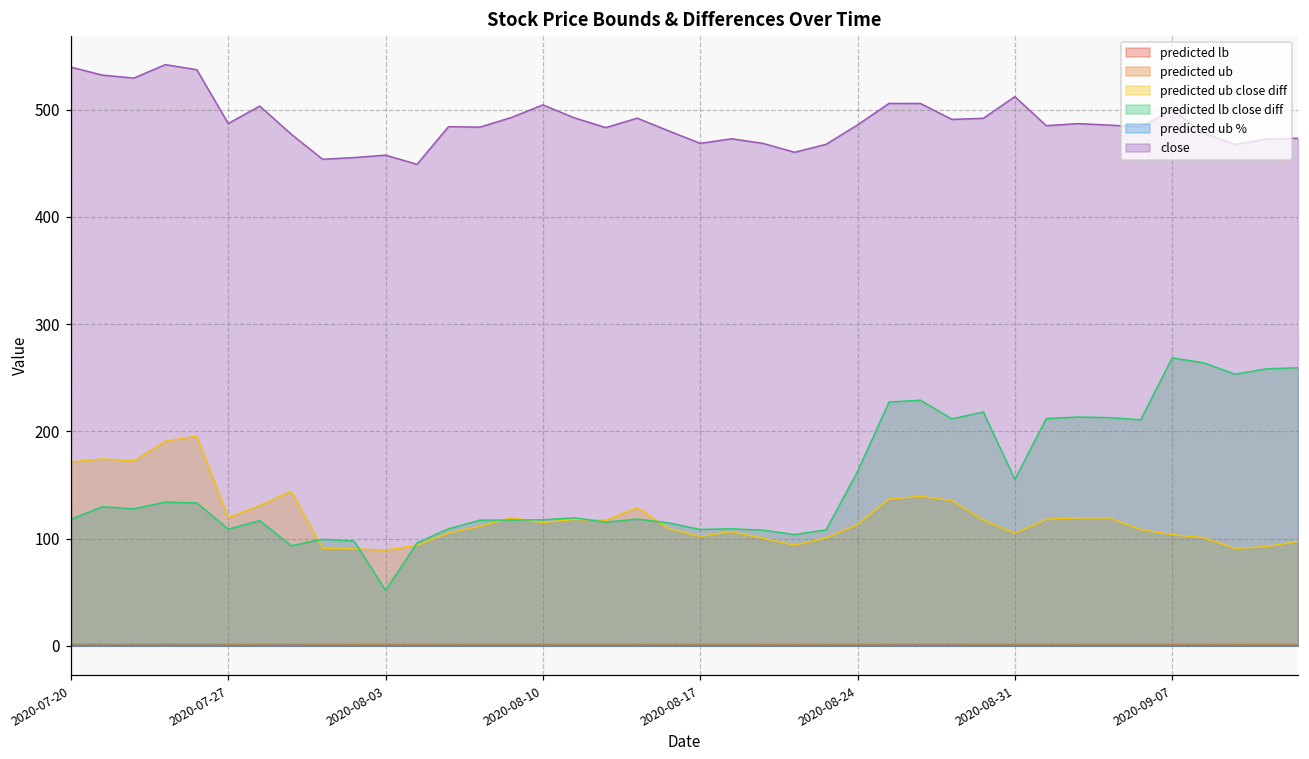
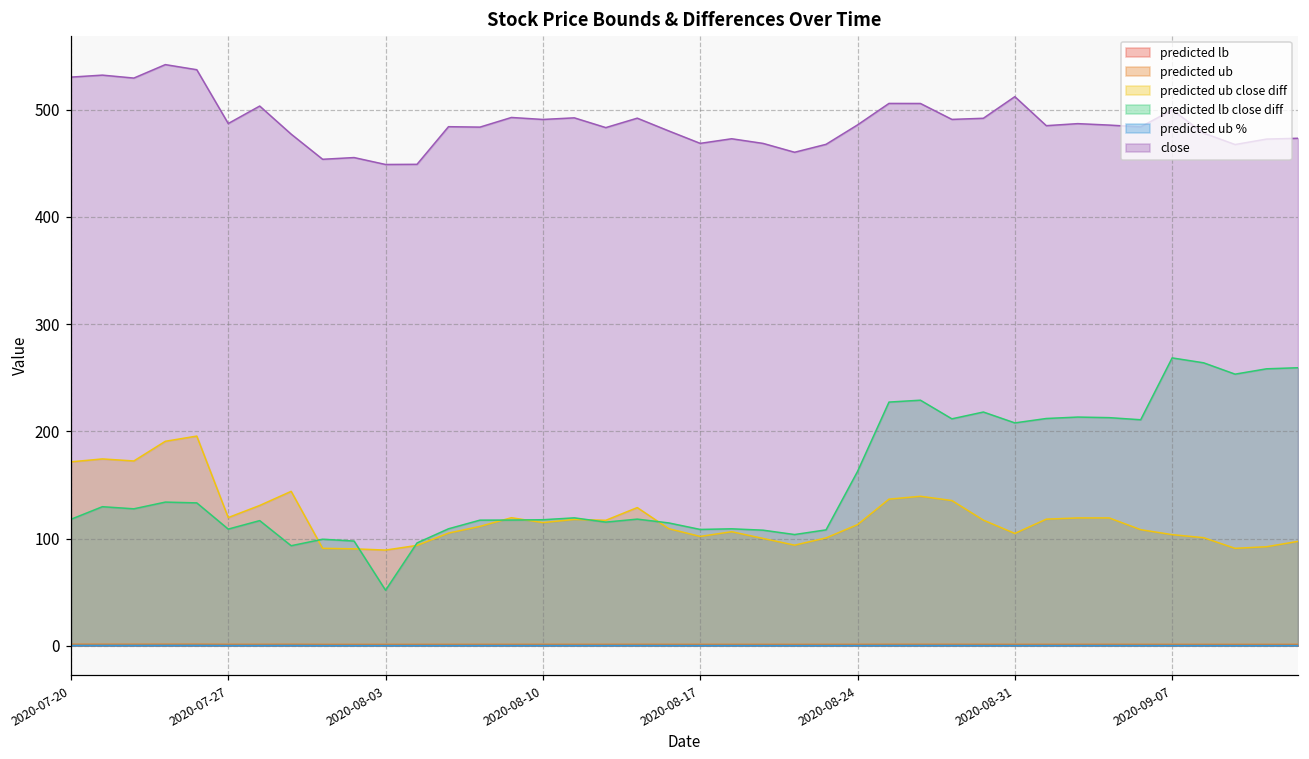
close, 2020-07-20: 540 -> 530
close, 2020-08-03: 460 -> 450
close, 2020-08-10: 500 -> 490
predicted lb close diff, 2020-08-31: 160 -> 210
